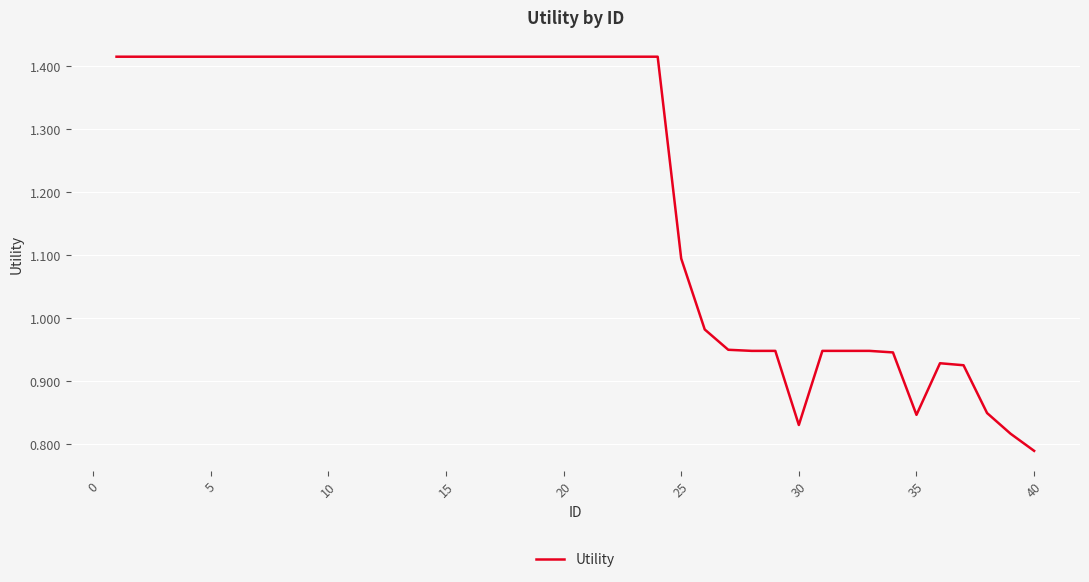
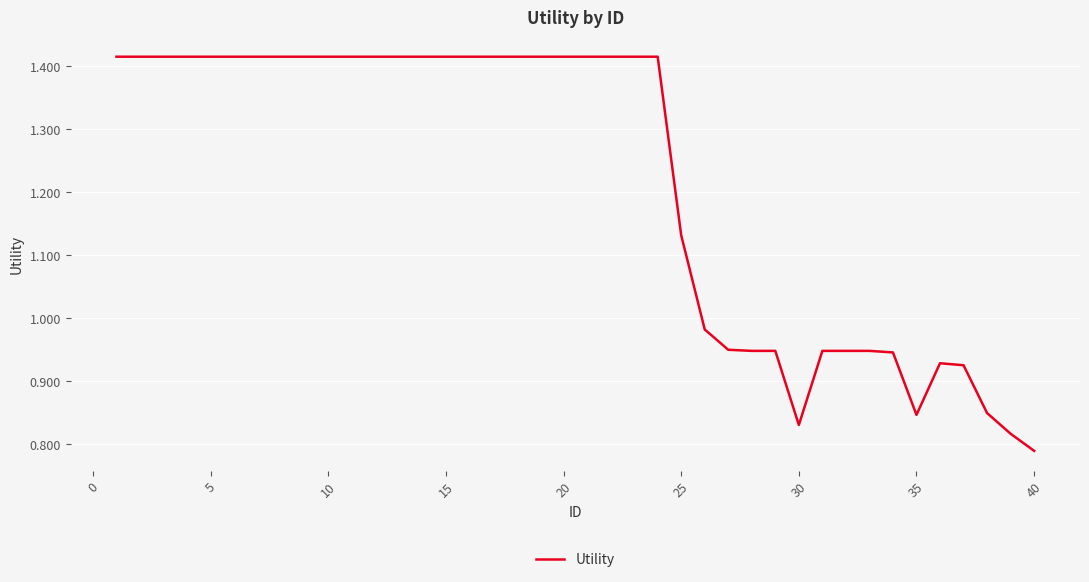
25: 1.09 -> 1.13
